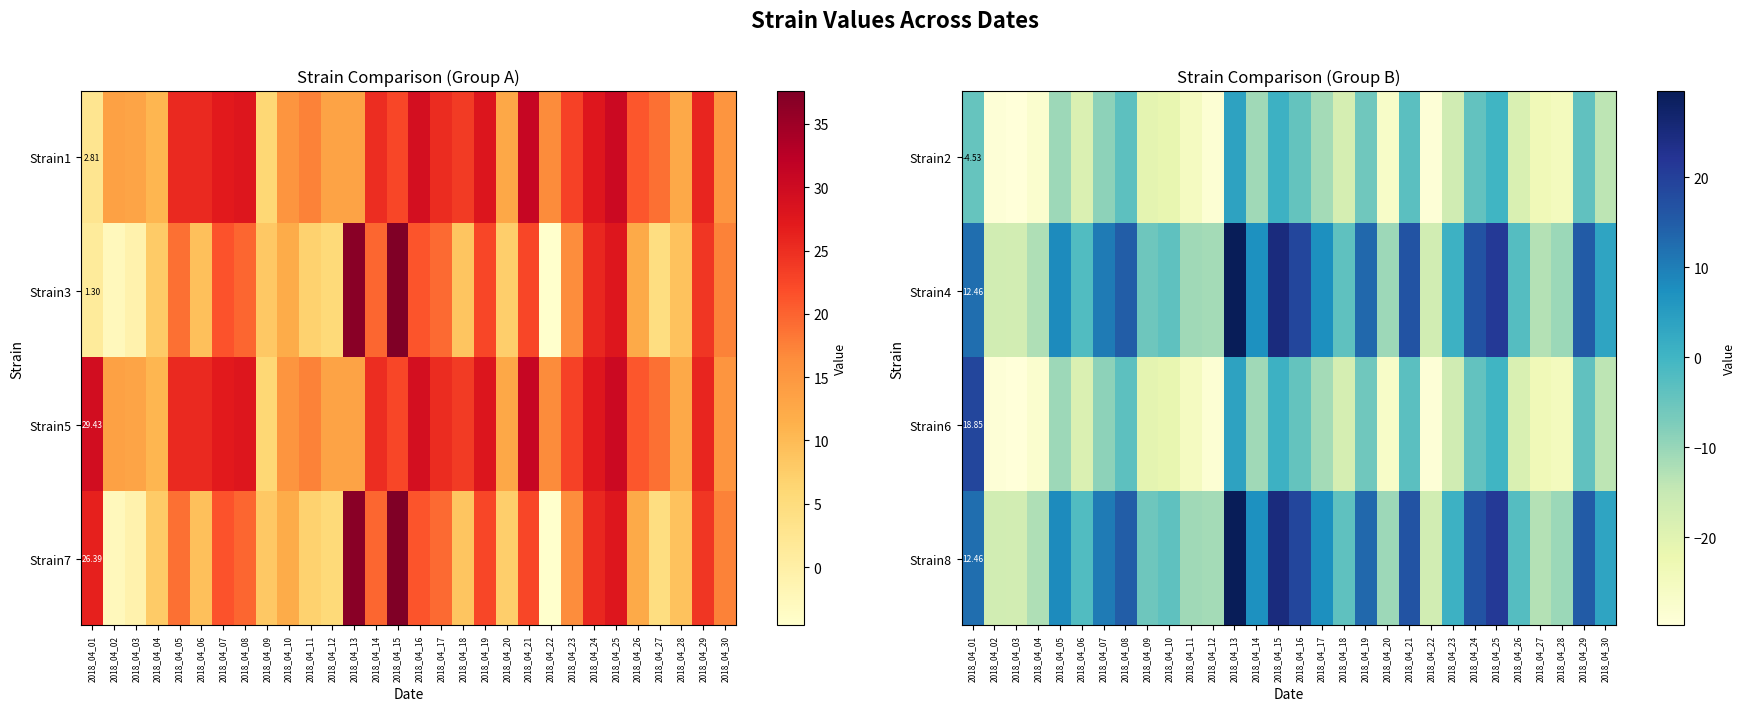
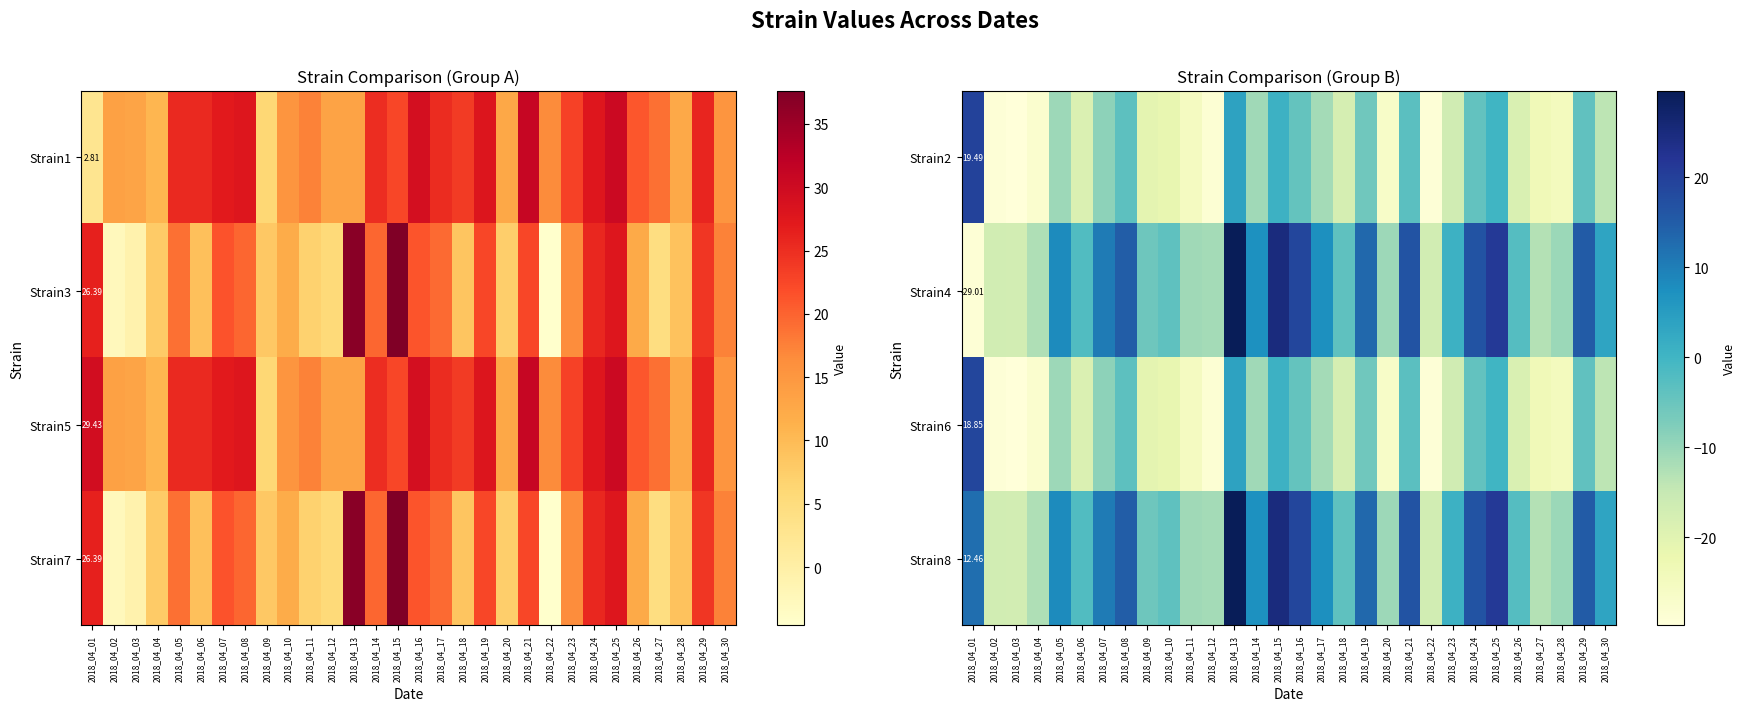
Strain Comparison (Group A), Strain3, 2018_04_01: 1.30 -> 26.39
Strain Comparison (Group B), Strain2, 2018_04_01: -4.53 -> 19.49
Strain Comparison (Group B), Strain4, 2018_04_01: 12.46 -> -29.01
